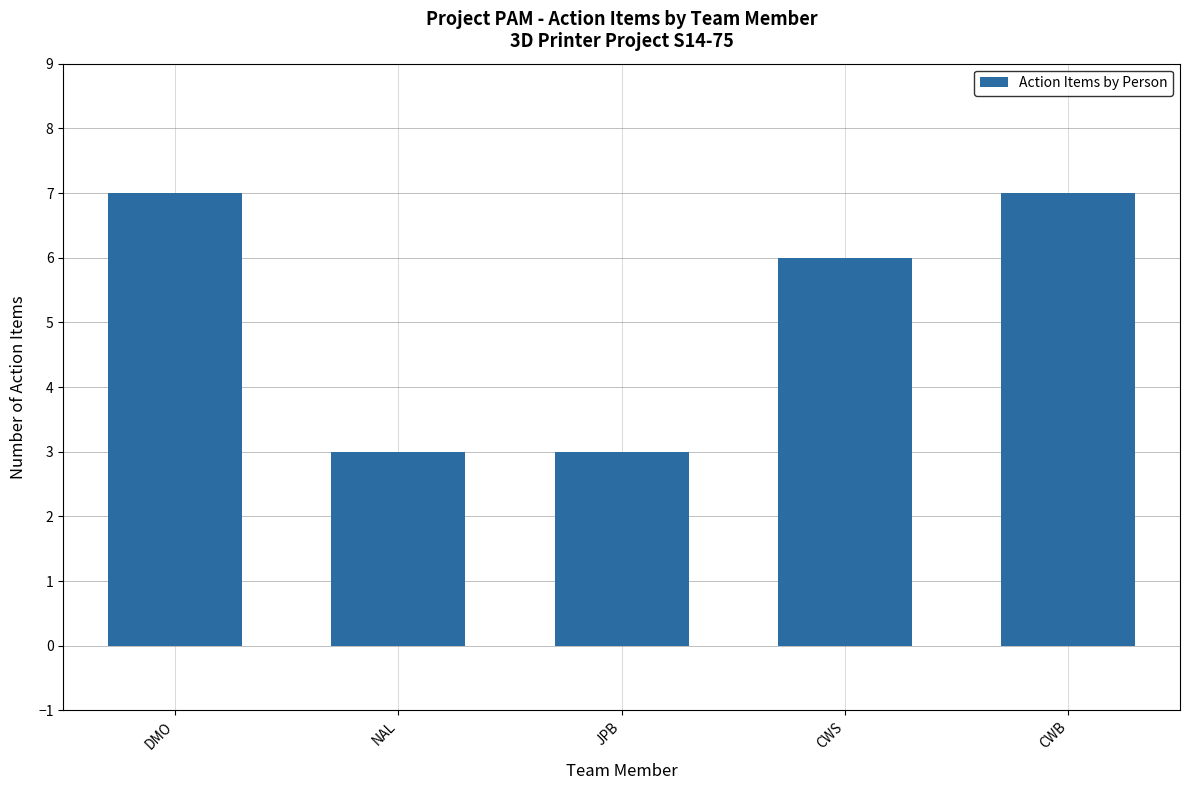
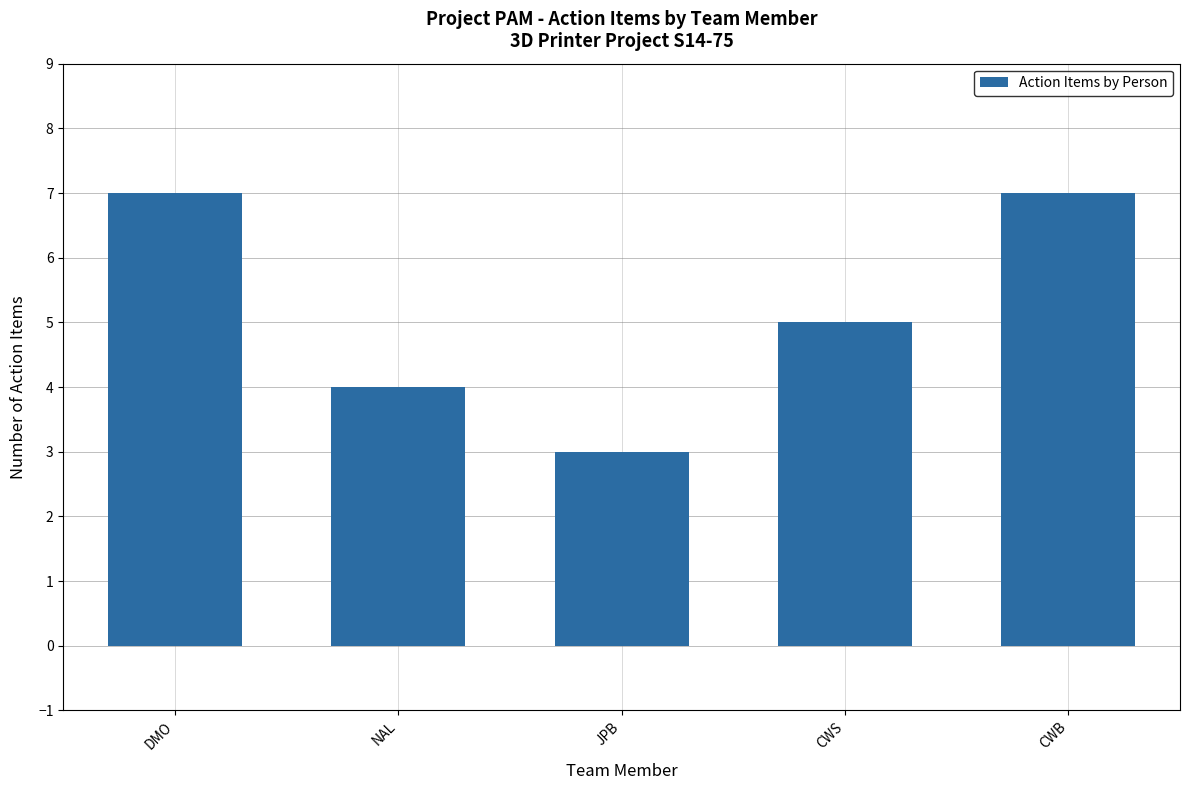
NAL: 3 -> 4
CWS: 6 -> 5
